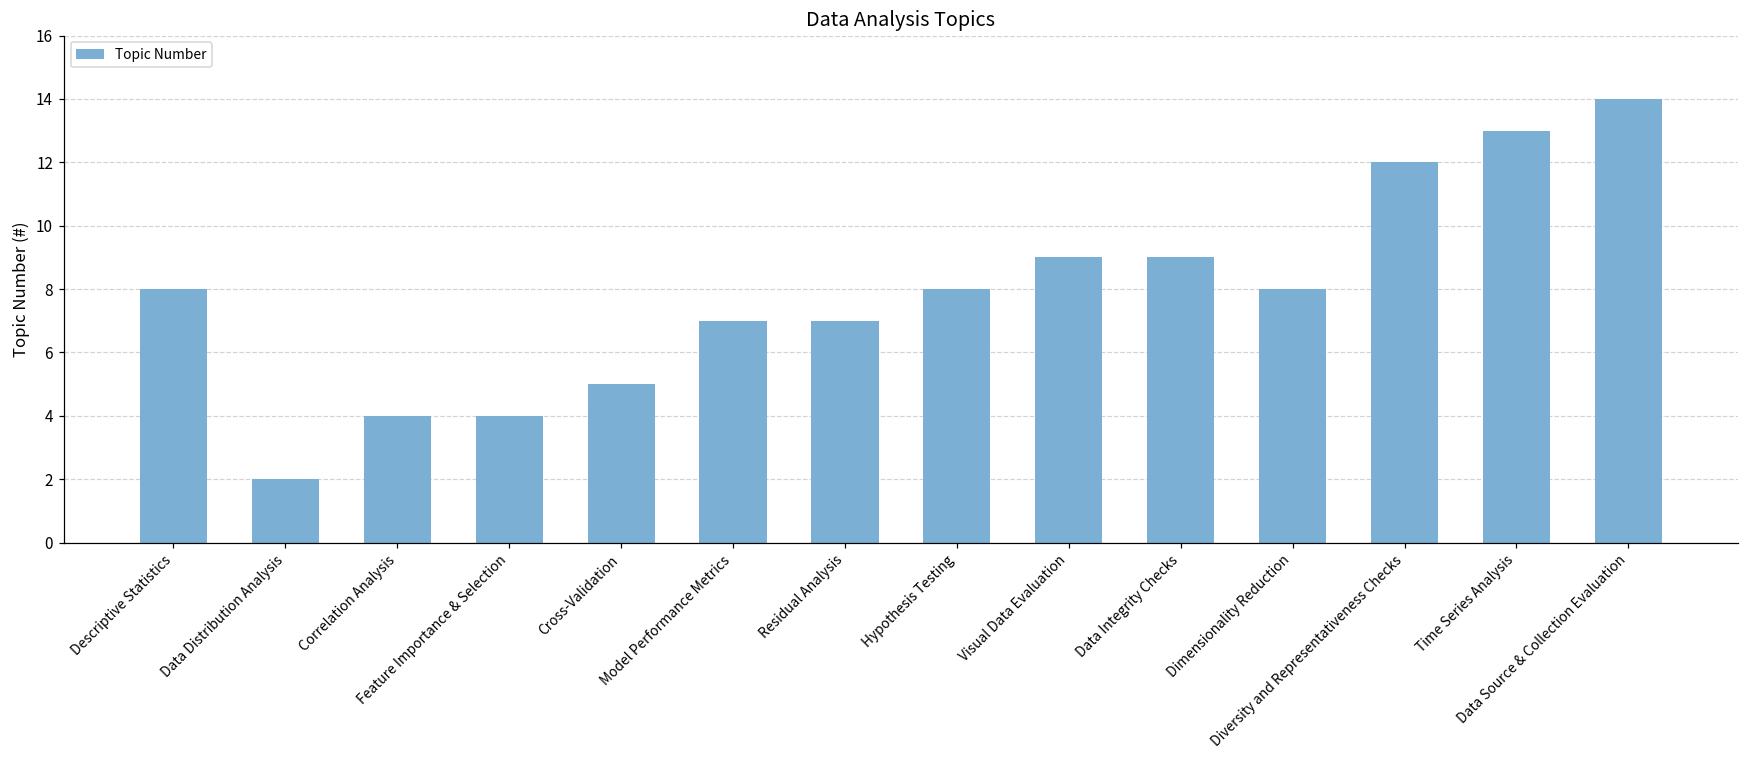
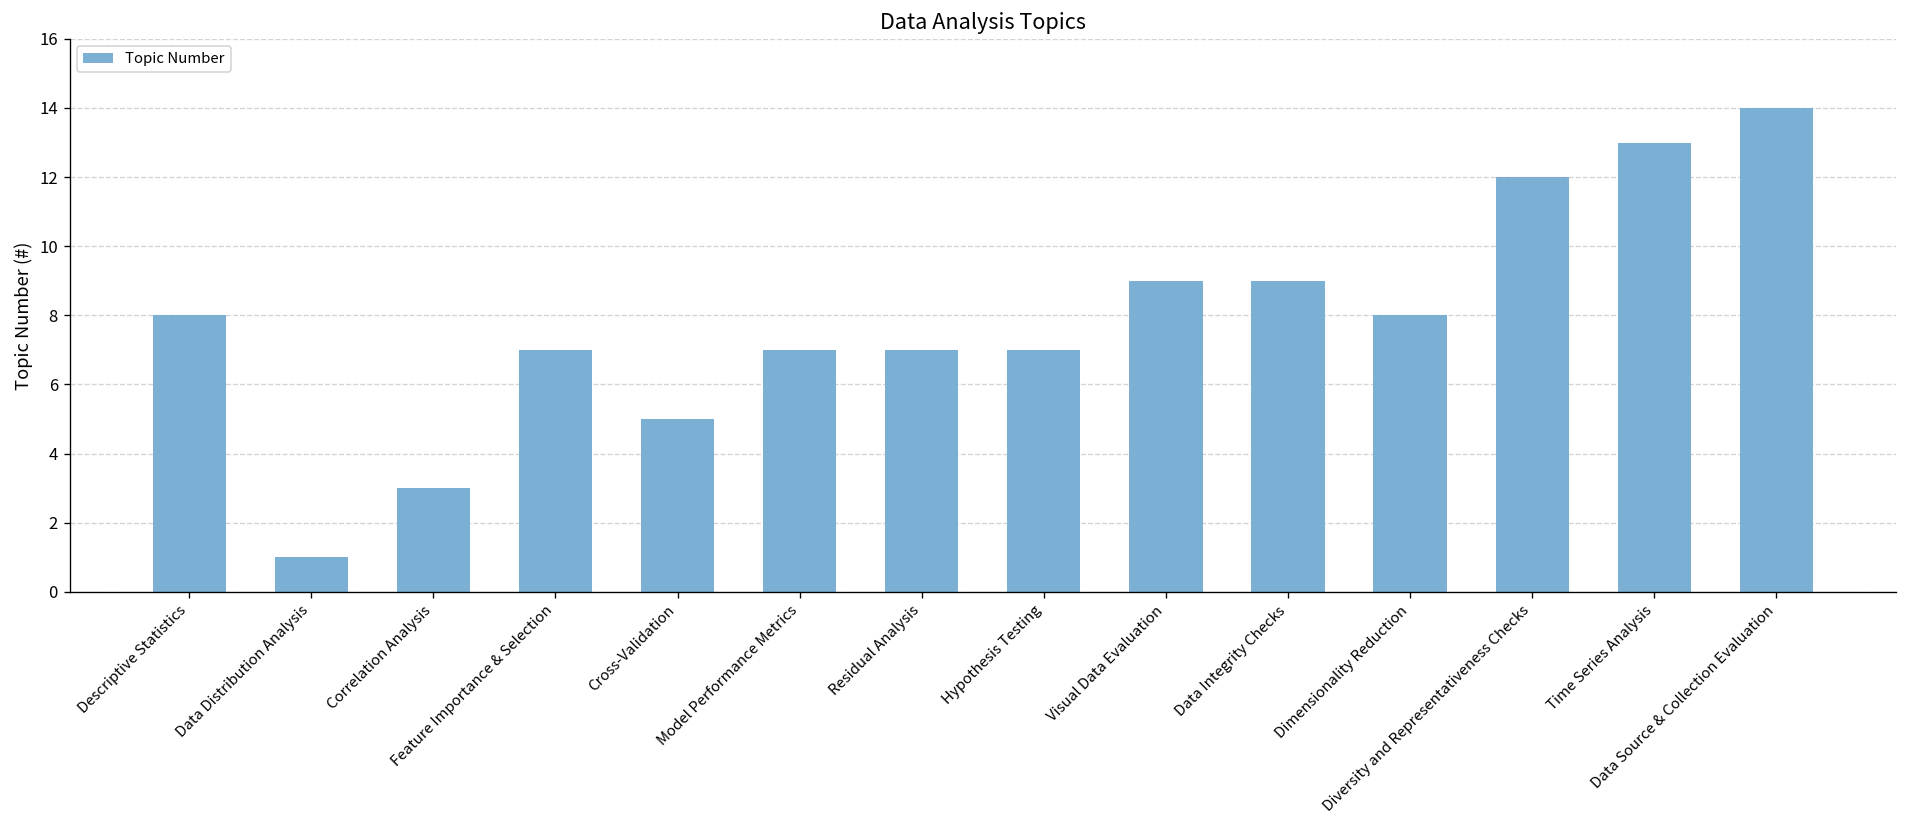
Data Distribution Analysis: 2 -> 1
Correlation Analysis: 4 -> 3
Feature Importance & Selection: 4 -> 7
Hypothesis Testing: 8 -> 7
